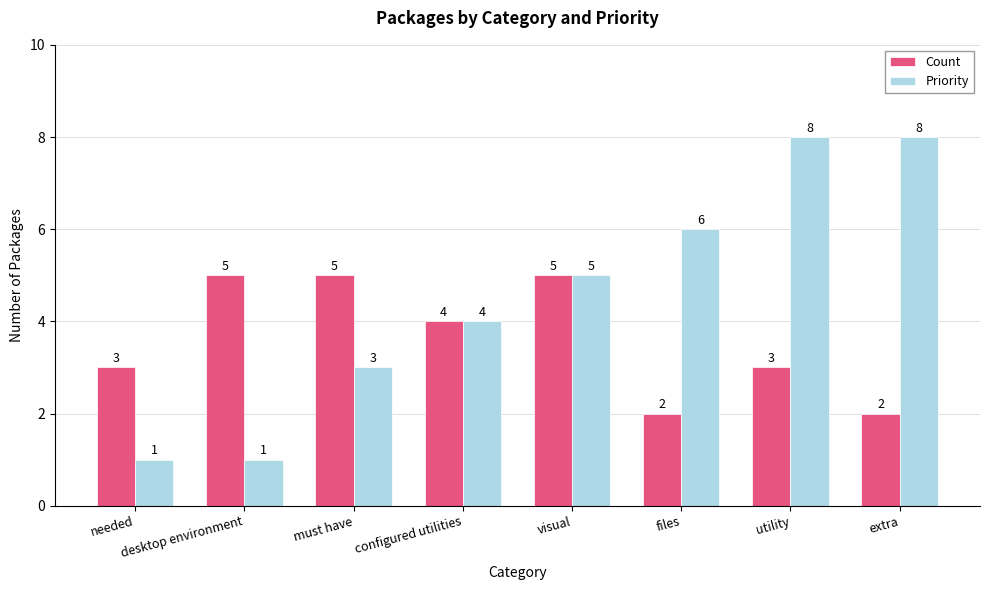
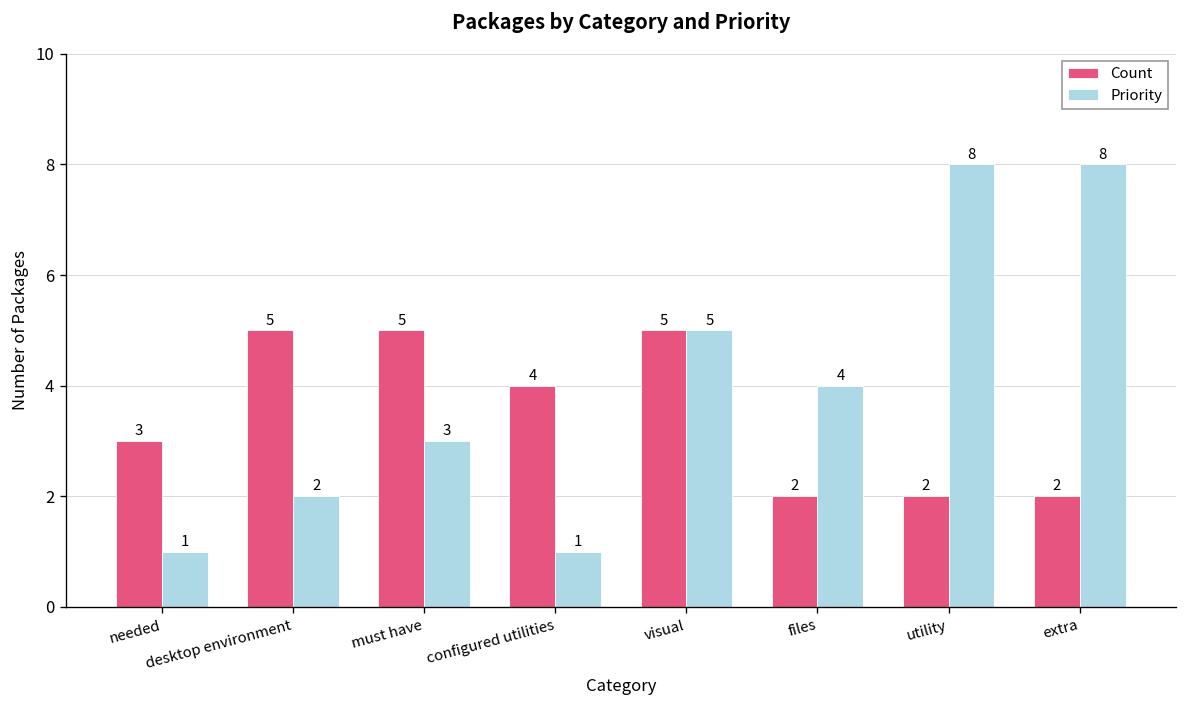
Priority, desktop environment: 1 -> 2
Priority, configured utilities: 4 -> 1
Priority, files: 6 -> 4
Count, utility: 3 -> 2
